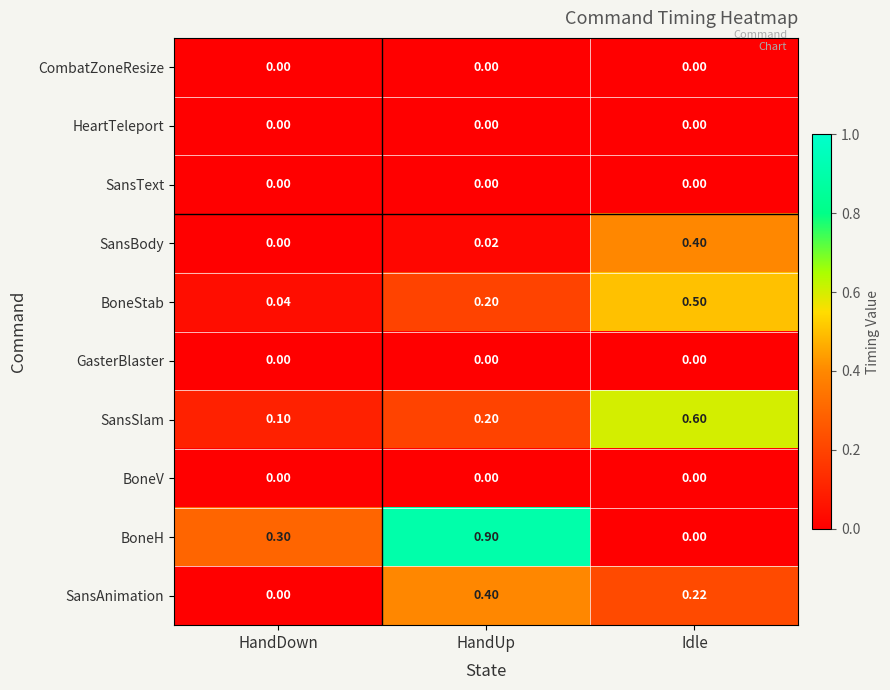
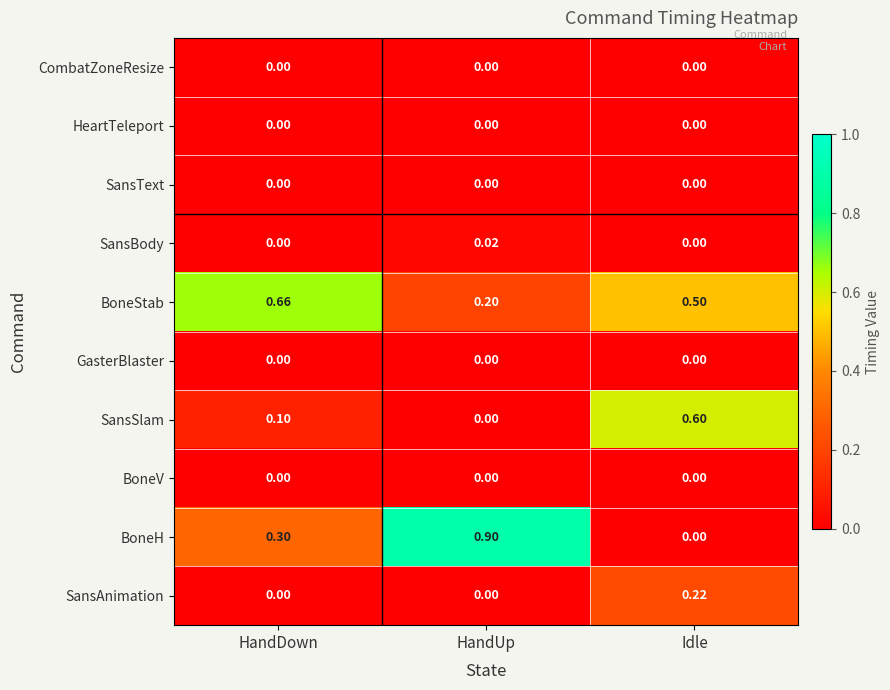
SansBody, Idle: 0.40 -> 0.00
BoneStab, HandDown: 0.04 -> 0.66
SansSlam, HandUp: 0.20 -> 0.00
SansAnimation, HandUp: 0.40 -> 0.00
